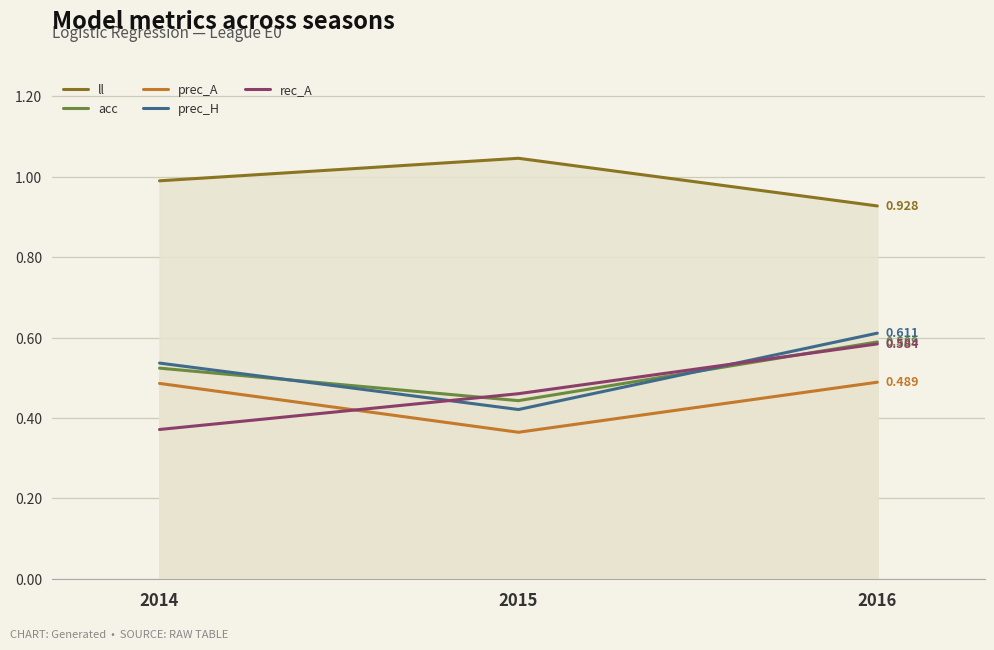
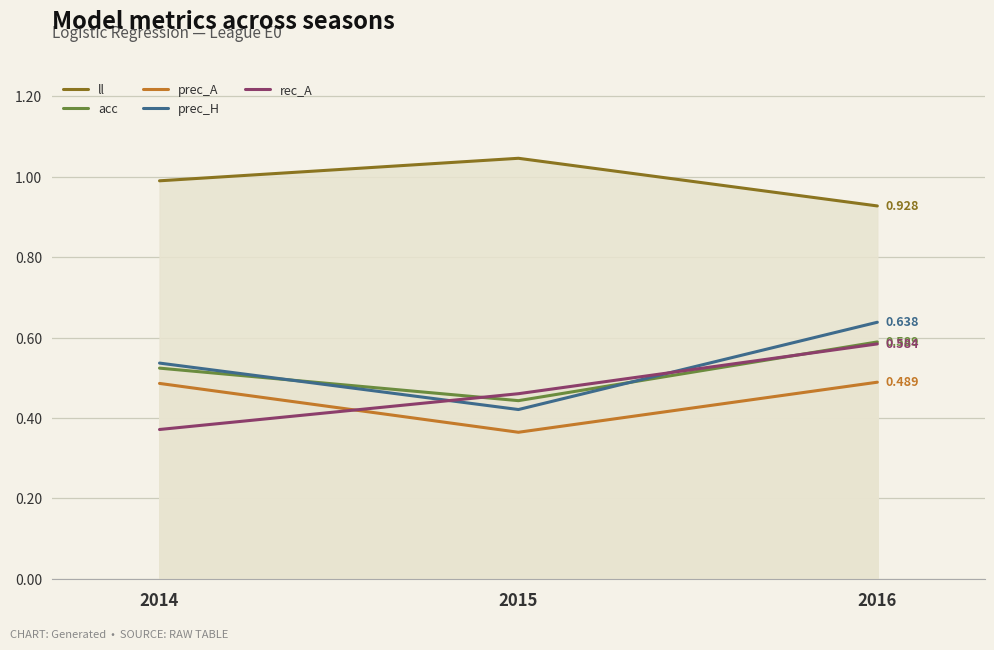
prec_H, 2016: 0.611 -> 0.638
